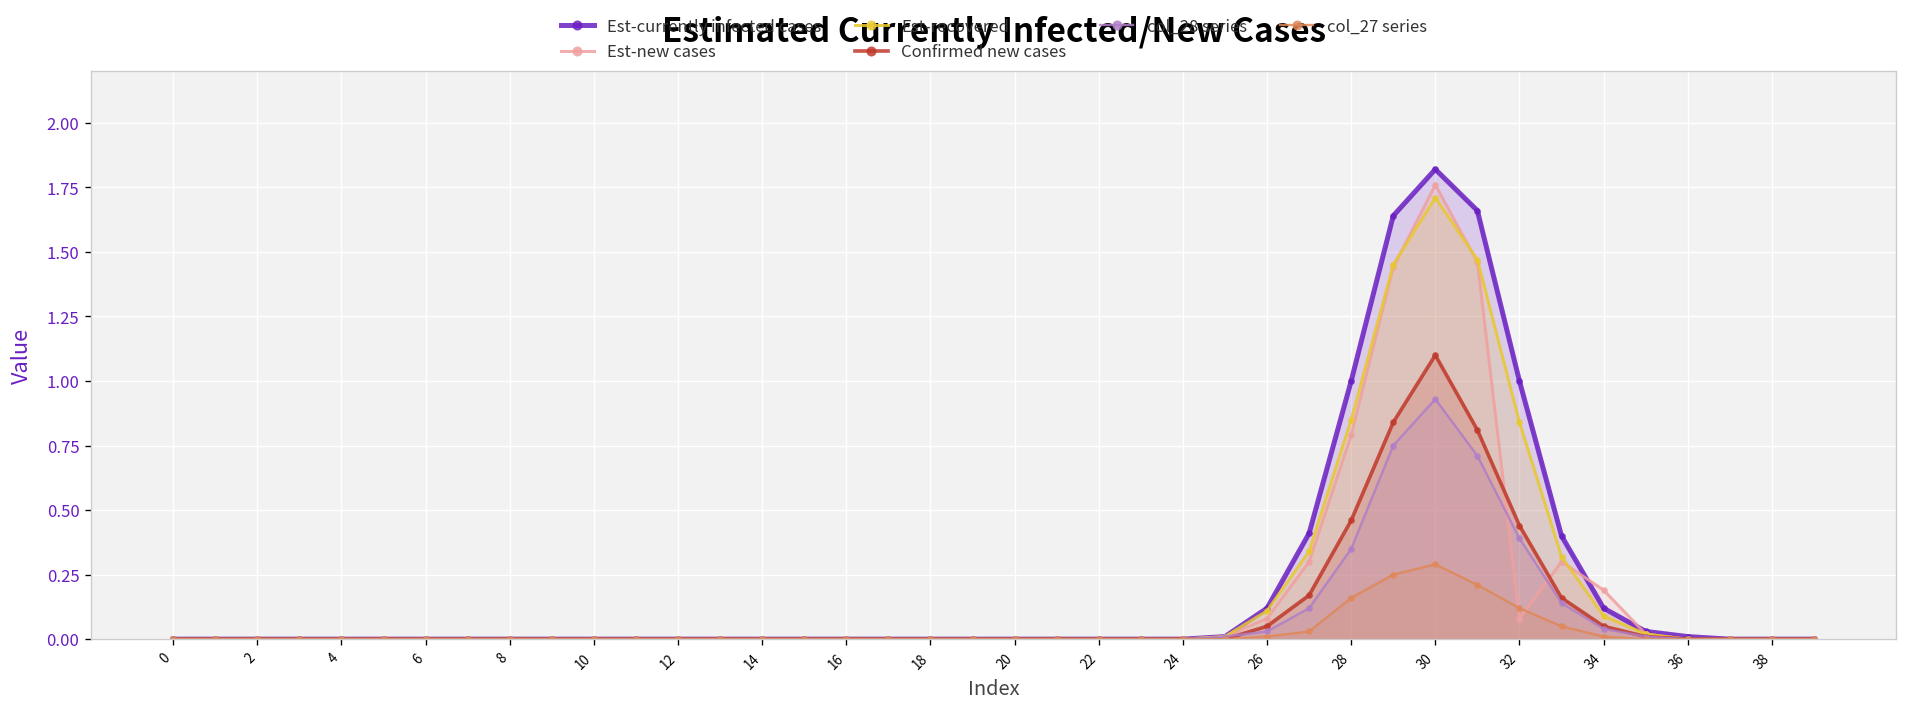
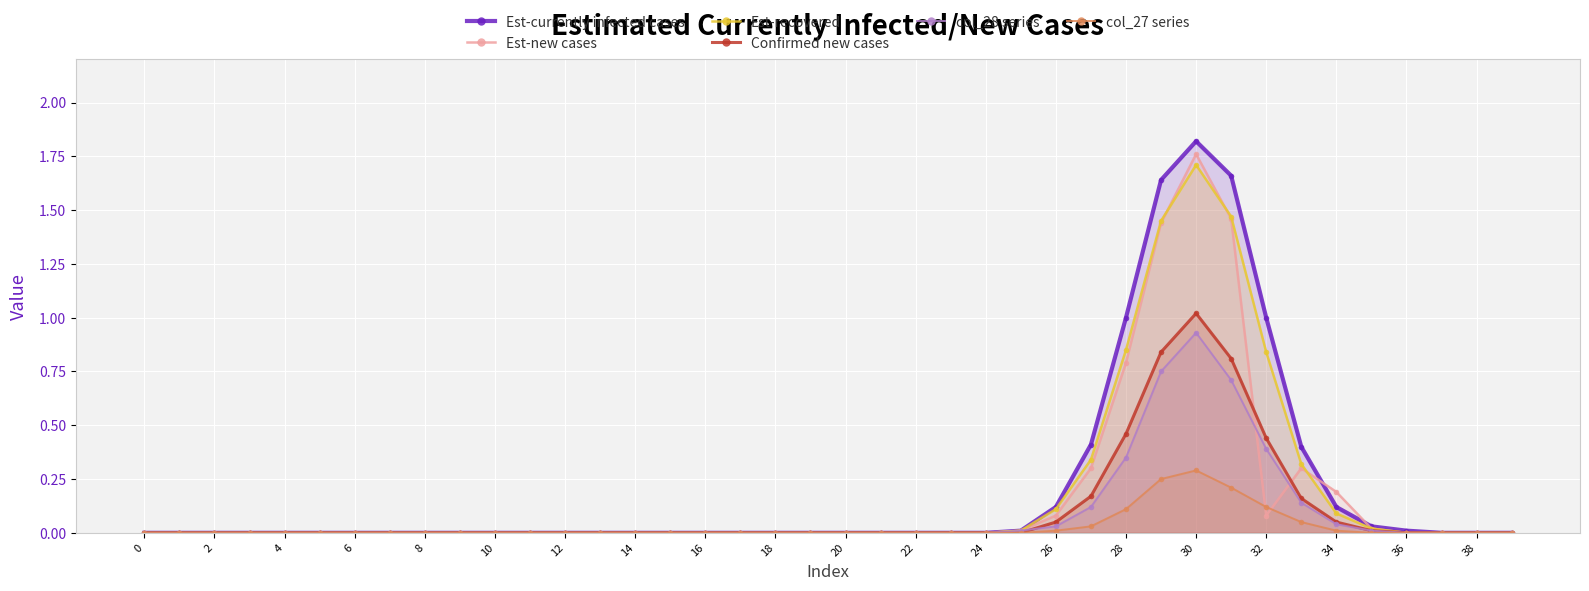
col_27 series, 28: 0.16 -> 0.11
Confirmed new cases, 30: 1.10 -> 1.02
